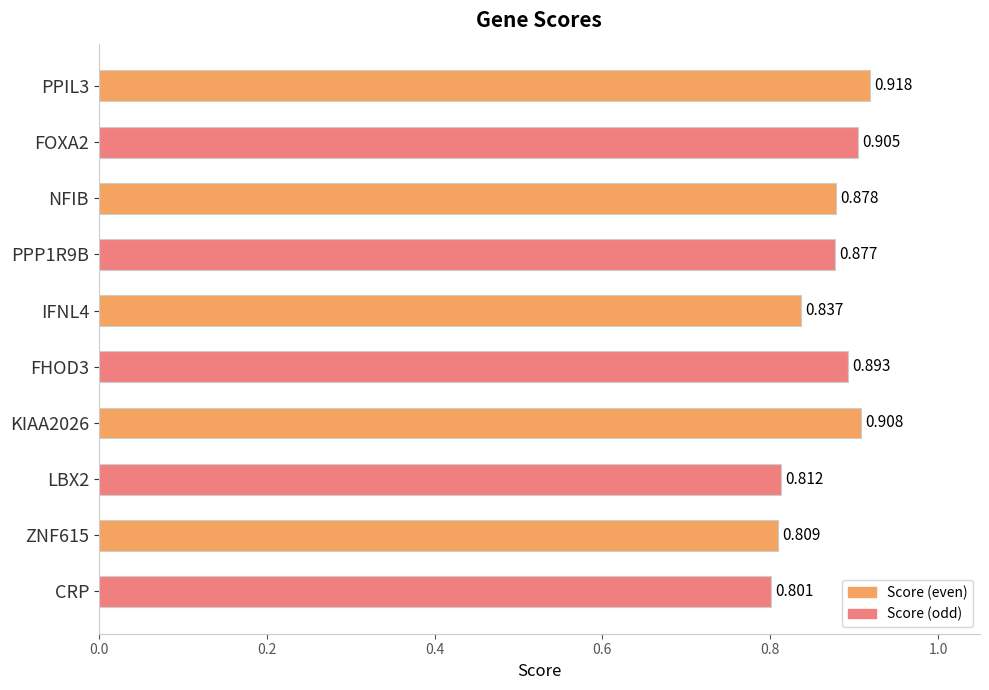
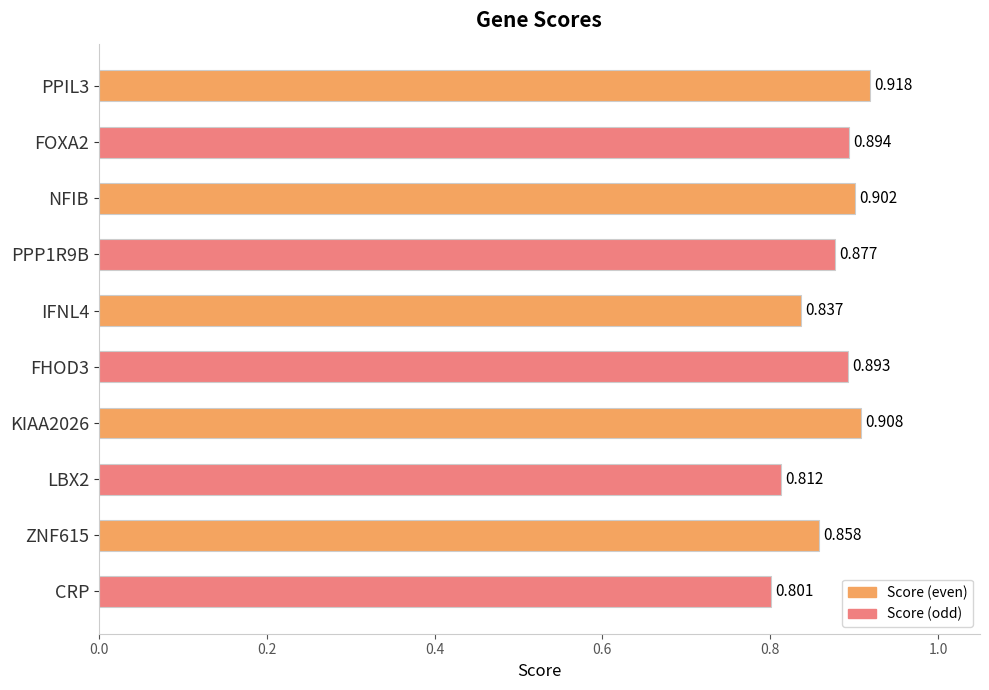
FOXA2: 0.905 -> 0.894
NFIB: 0.878 -> 0.902
ZNF615: 0.809 -> 0.858
